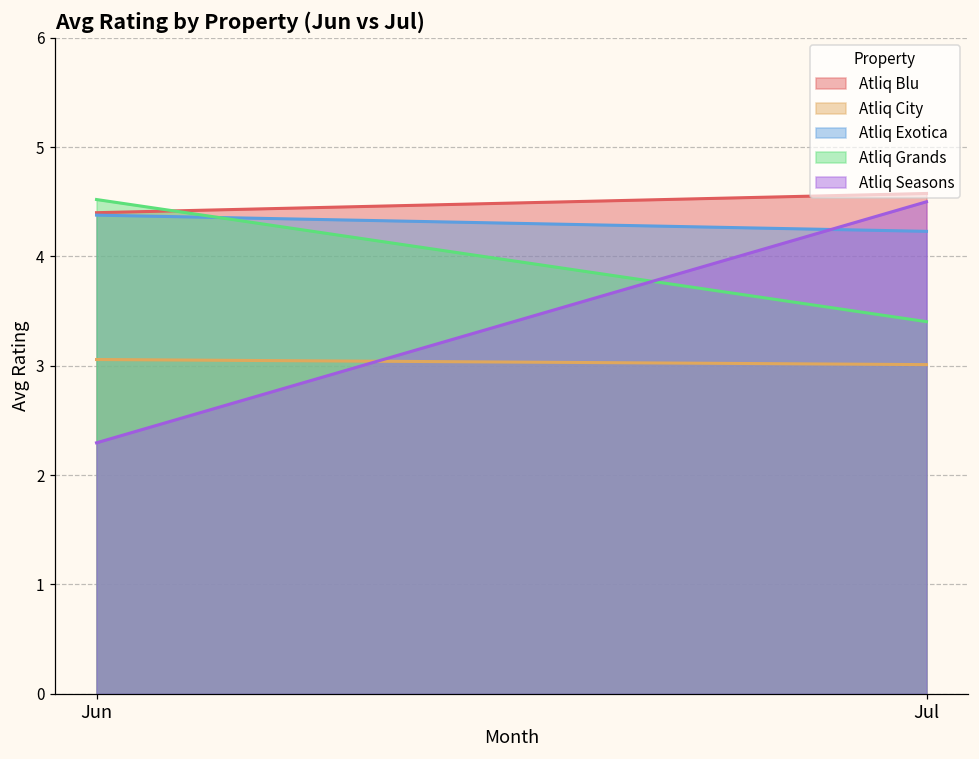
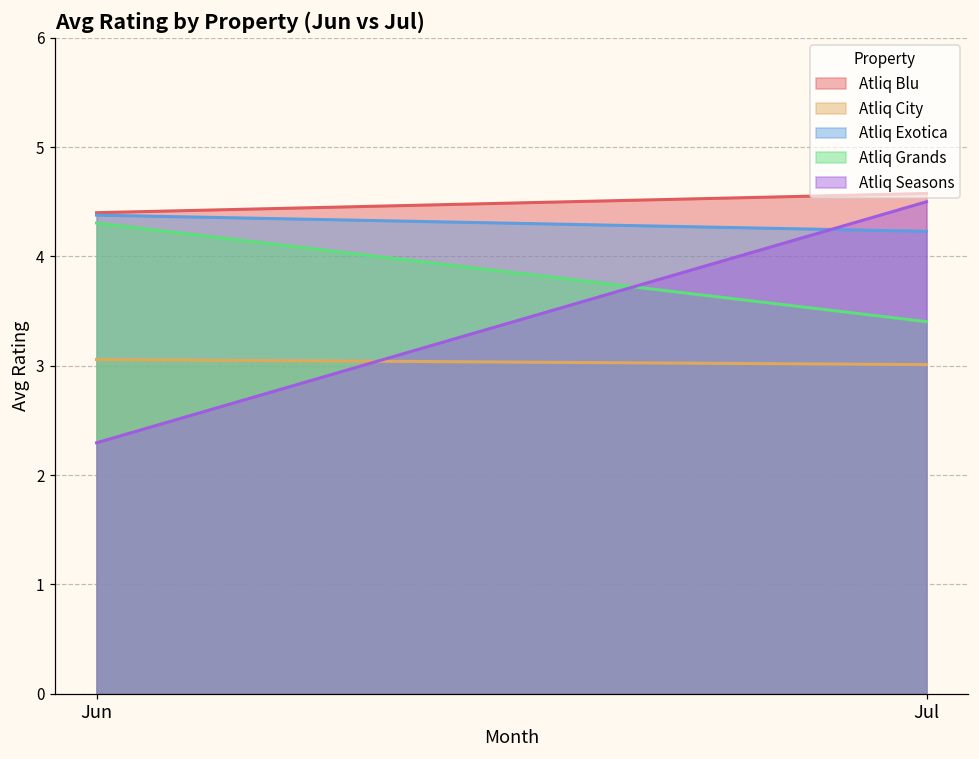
Atliq Grands, Jun: 4.5 -> 4.3
